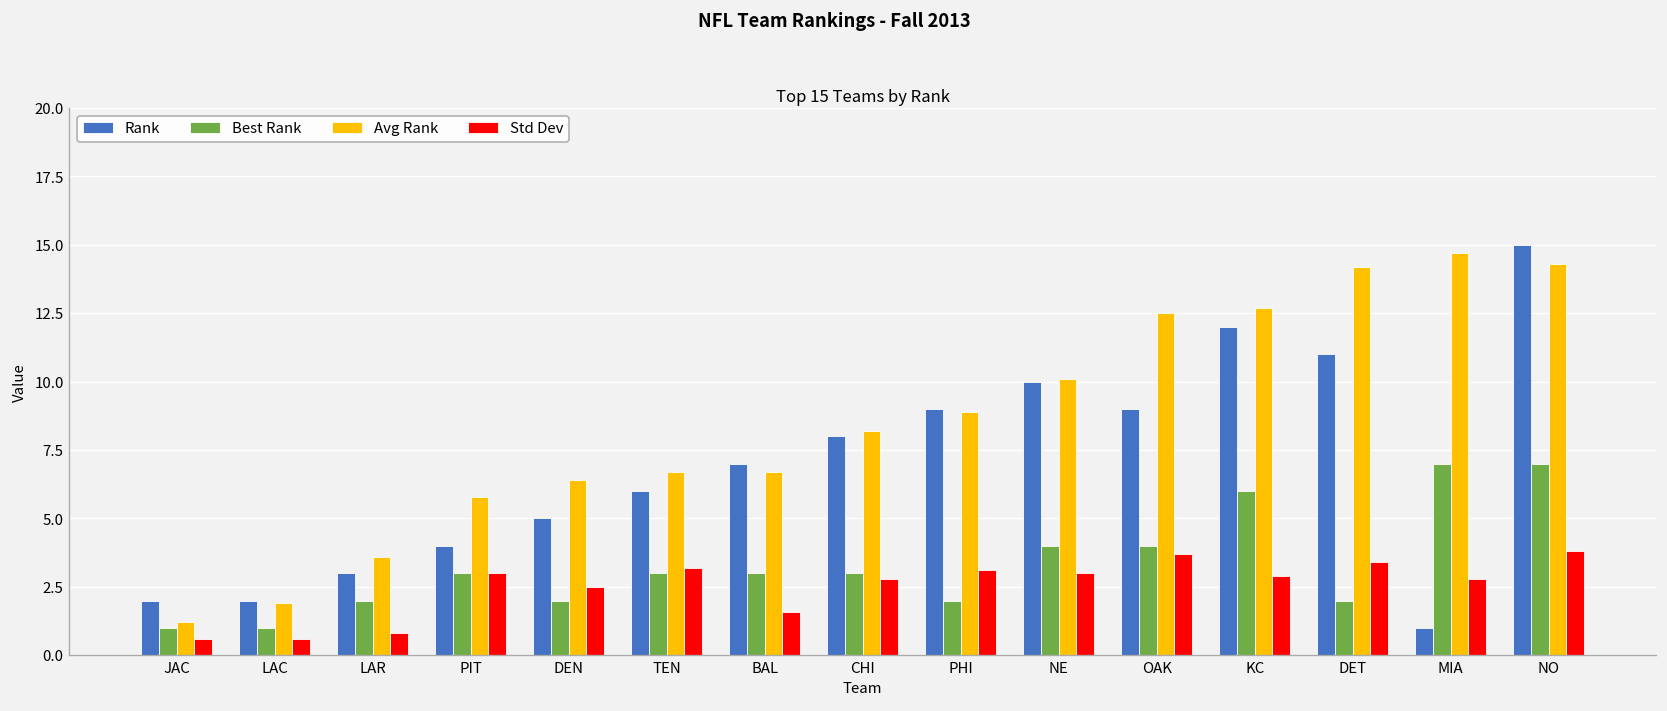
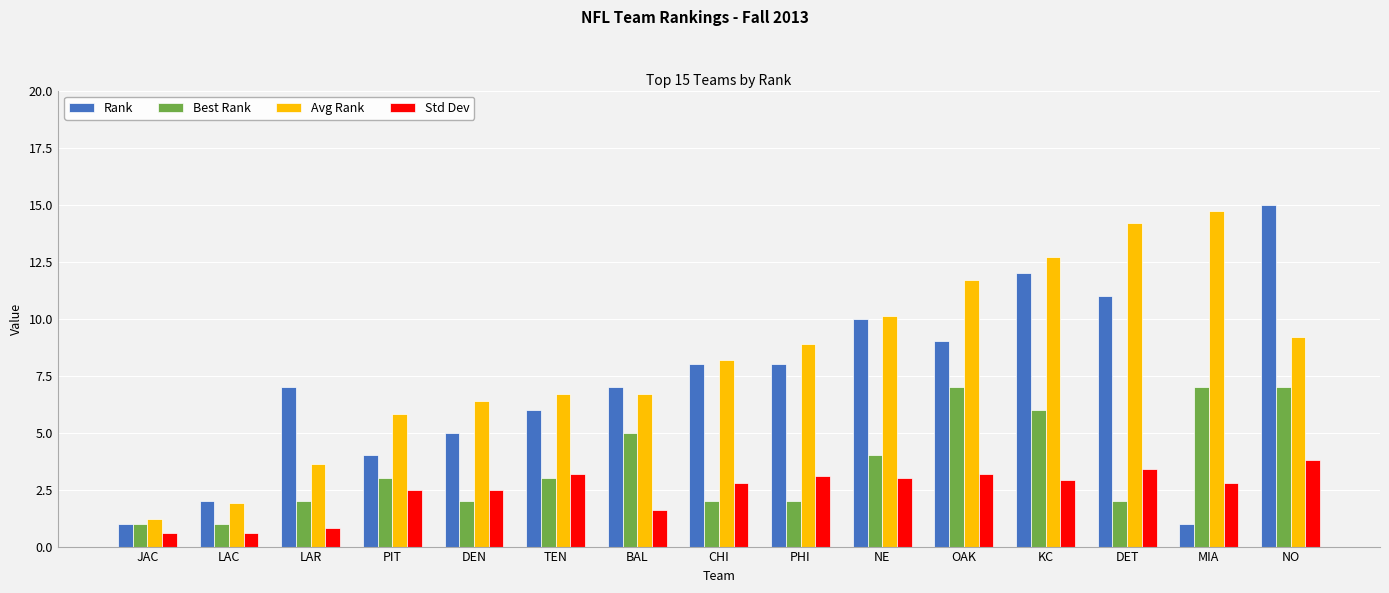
Rank, JAC: 2 -> 1
Rank, LAR: 3 -> 7
Std Dev, PIT: 3.0 -> 2.5
Best Rank, BAL: 3 -> 5
Best Rank, CHI: 3 -> 2
Rank, PHI: 9 -> 8
Best Rank, OAK: 4 -> 7
Avg Rank, OAK: 12.5 -> 11.7
Std Dev, OAK: 3.7 -> 3.2
Avg Rank, NO: 14.3 -> 9.2
